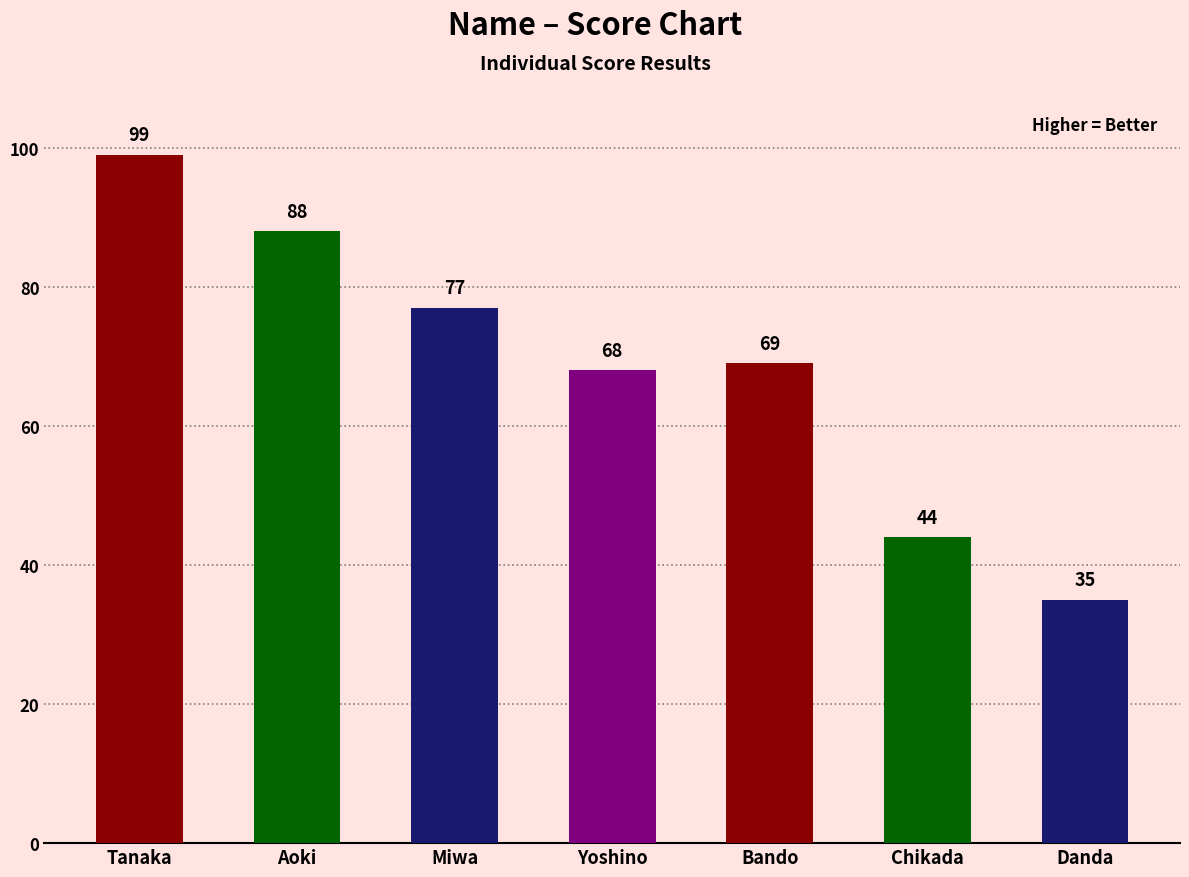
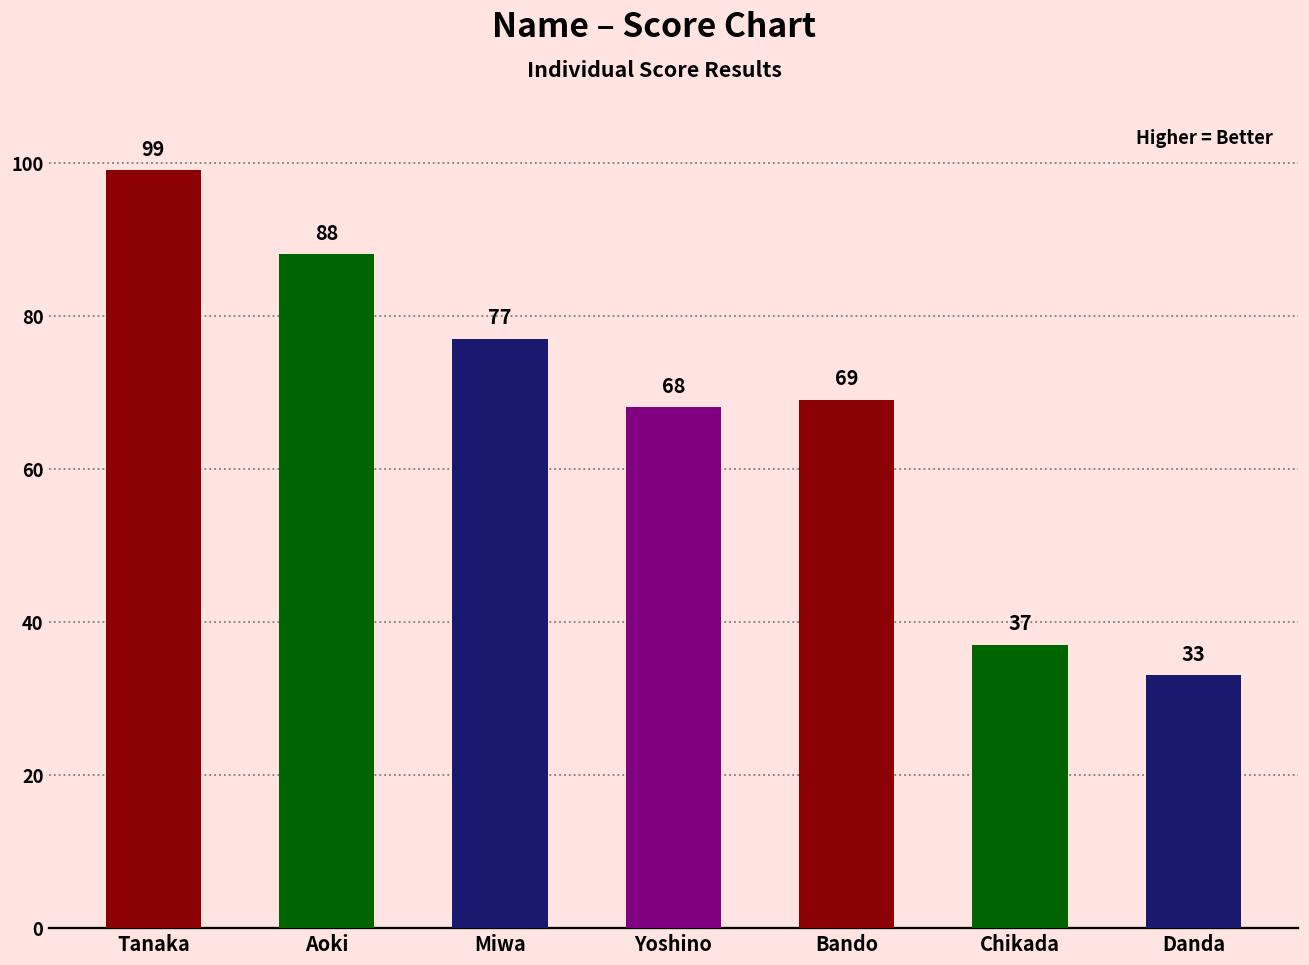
Chikada: 44 -> 37
Danda: 35 -> 33
